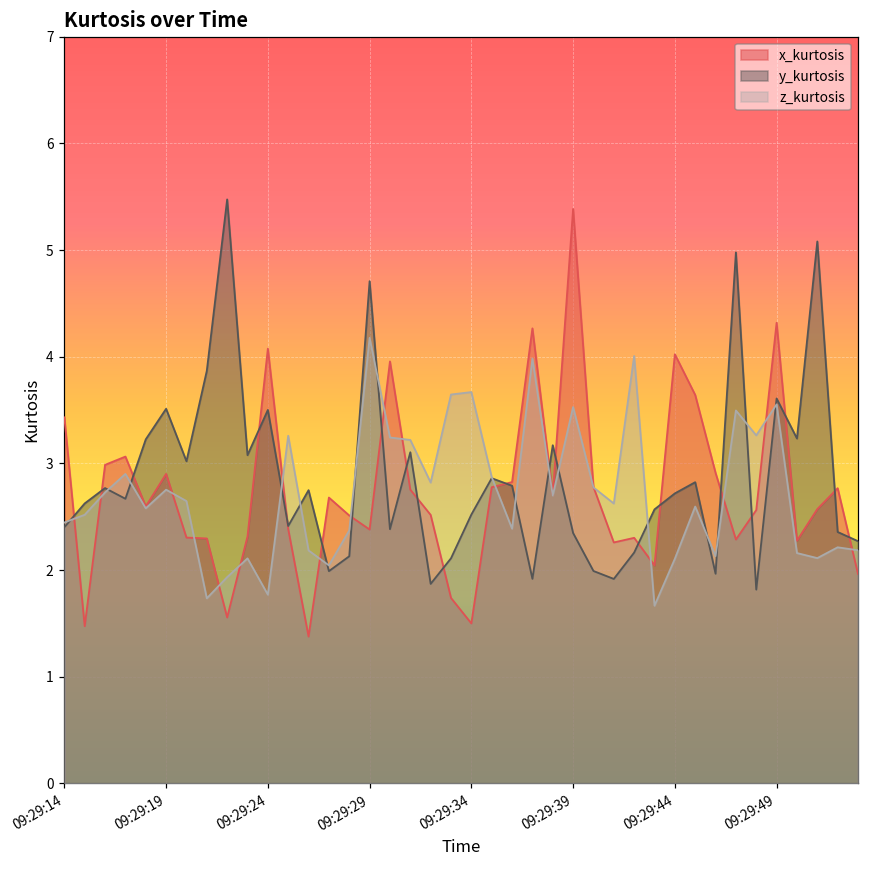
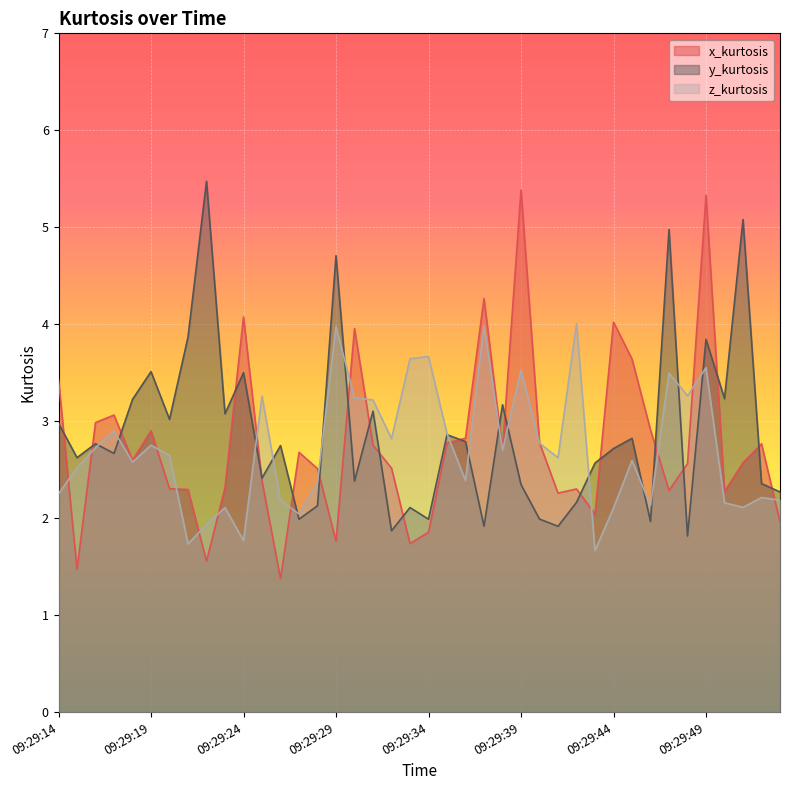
y_kurtosis, 09:29:14: 2.4 -> 3.0
z_kurtosis, 09:29:14: 2.4 -> 2.3
x_kurtosis, 09:29:29: 2.4 -> 1.8
z_kurtosis, 09:29:29: 4.2 -> 4.0
x_kurtosis, 09:29:34: 1.5 -> 1.9
y_kurtosis, 09:29:34: 2.5 -> 2.0
x_kurtosis, 09:29:49: 4.3 -> 5.3
y_kurtosis, 09:29:49: 3.6 -> 3.8
